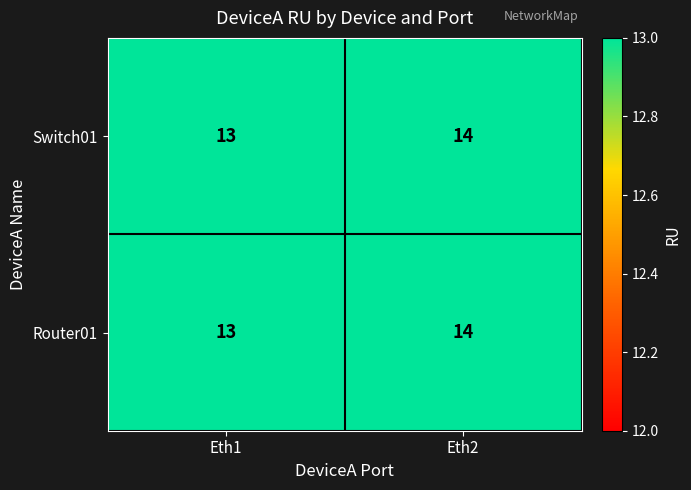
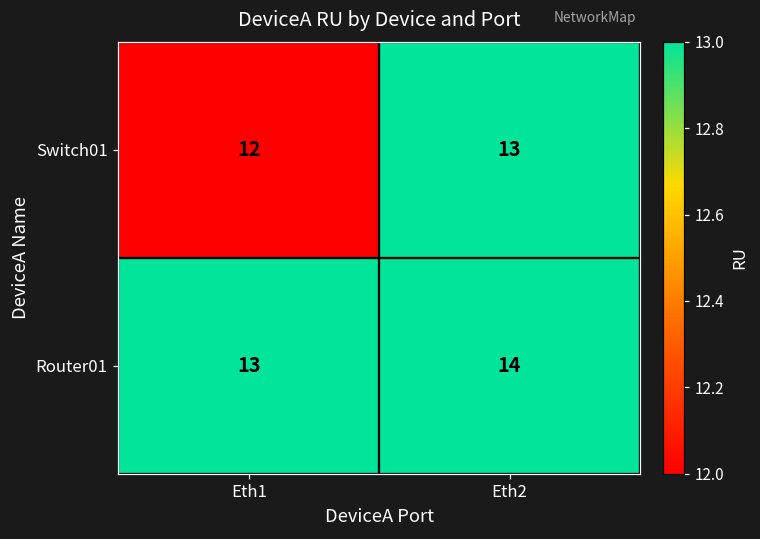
Switch01, Eth1: 13 -> 12
Switch01, Eth2: 14 -> 13
